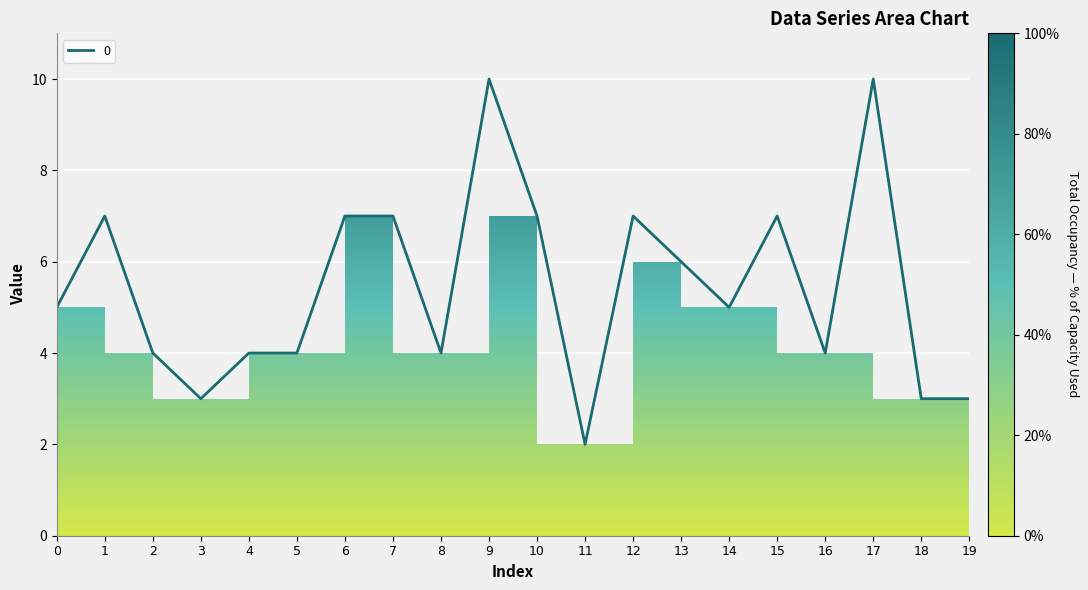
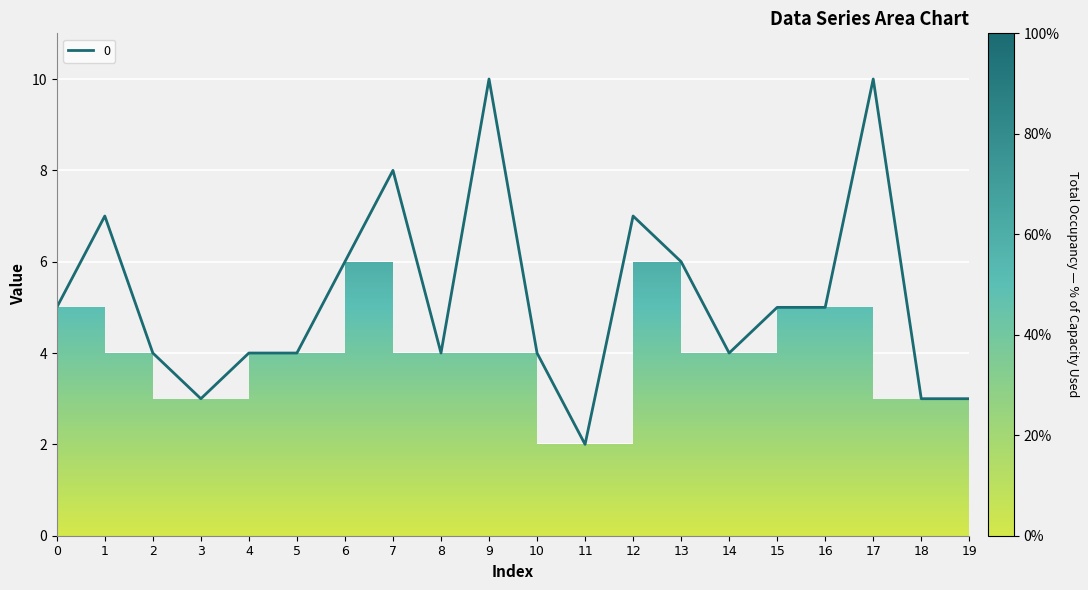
0, 6: 7 -> 6
0, 7: 7 -> 8
0, 10: 7 -> 4
0, 14: 5 -> 4
0, 15: 7 -> 5
0, 16: 4 -> 5
